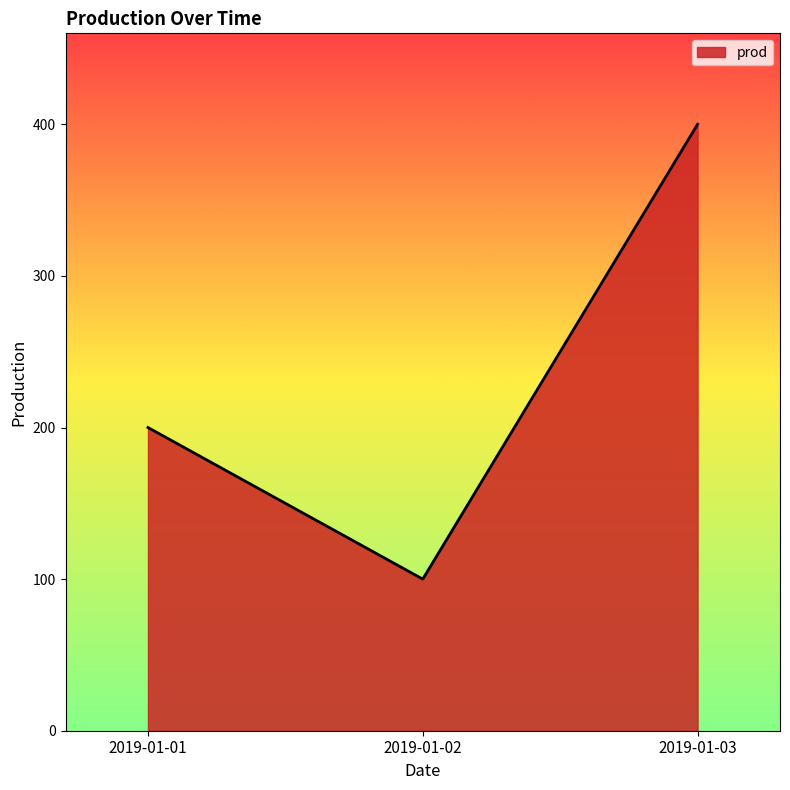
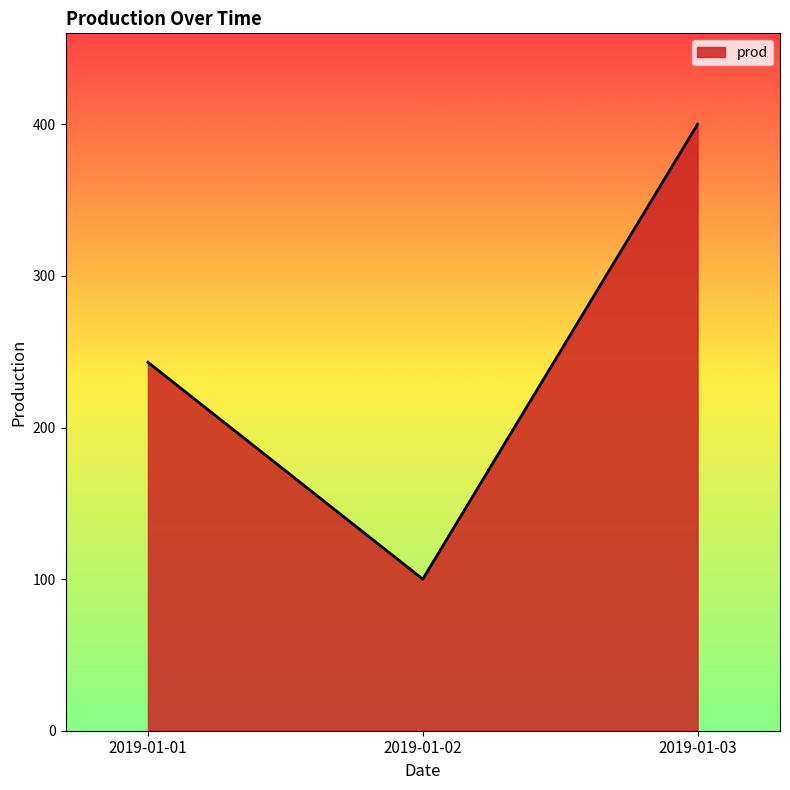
2019-01-01: 200 -> 243
